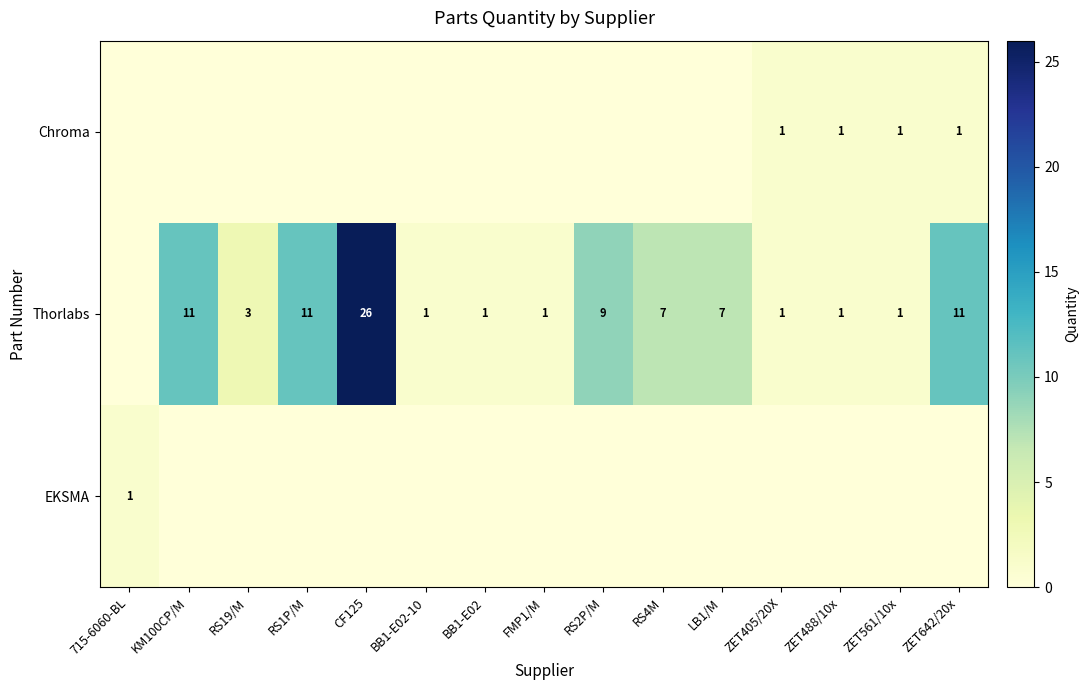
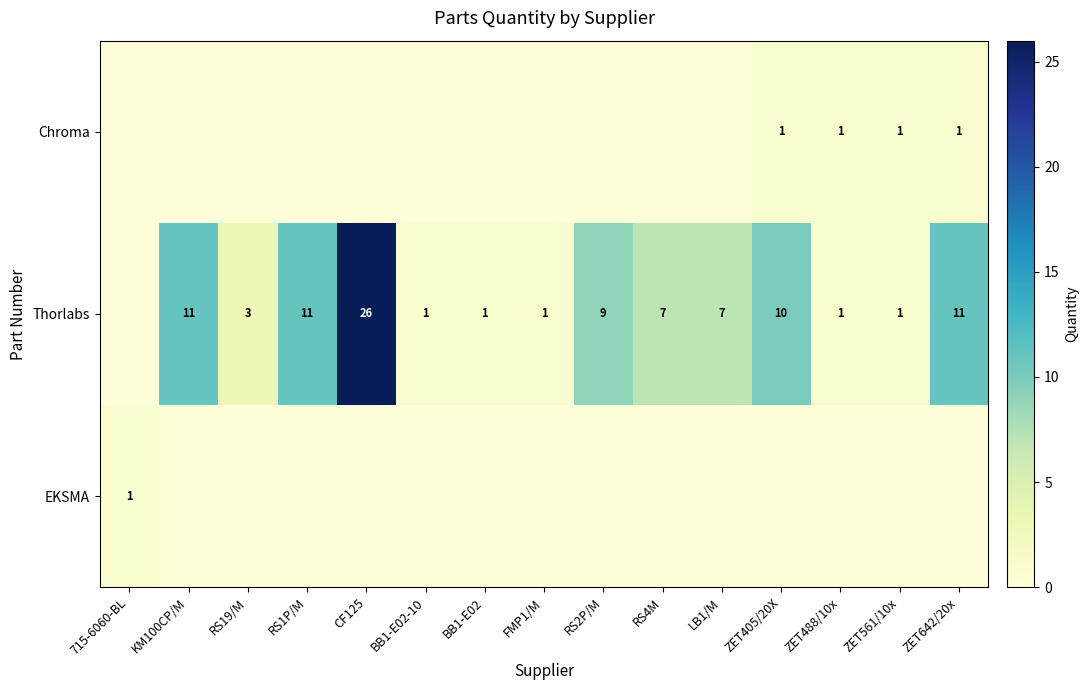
Thorlabs, ZET405/20X: 1 -> 10
